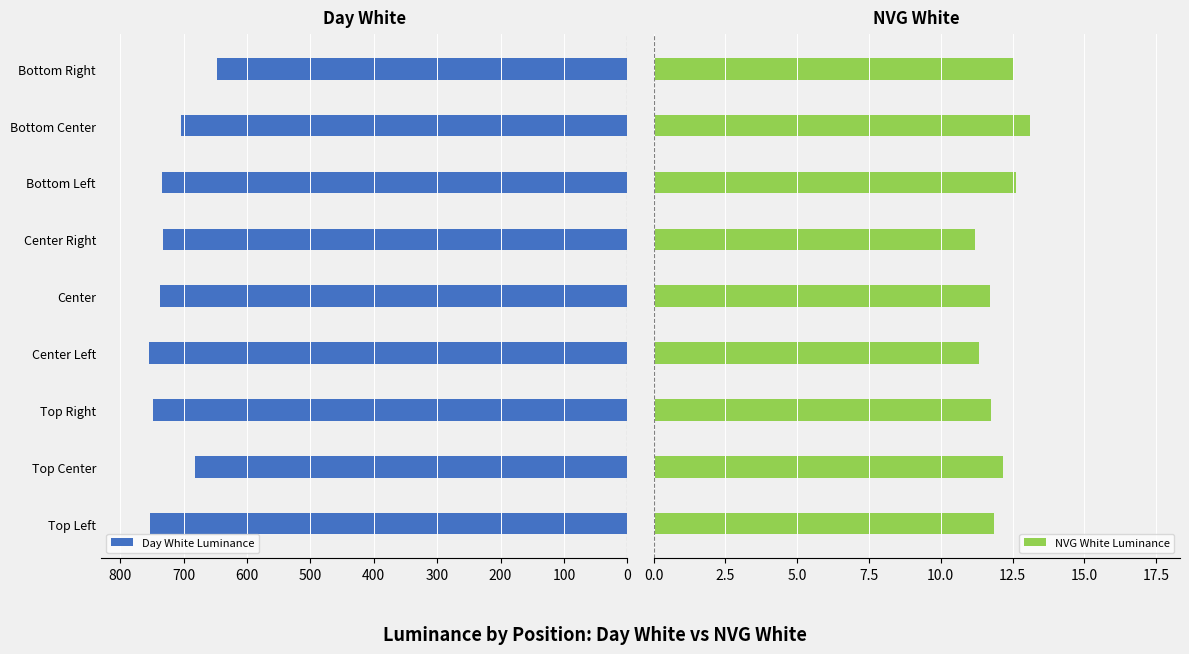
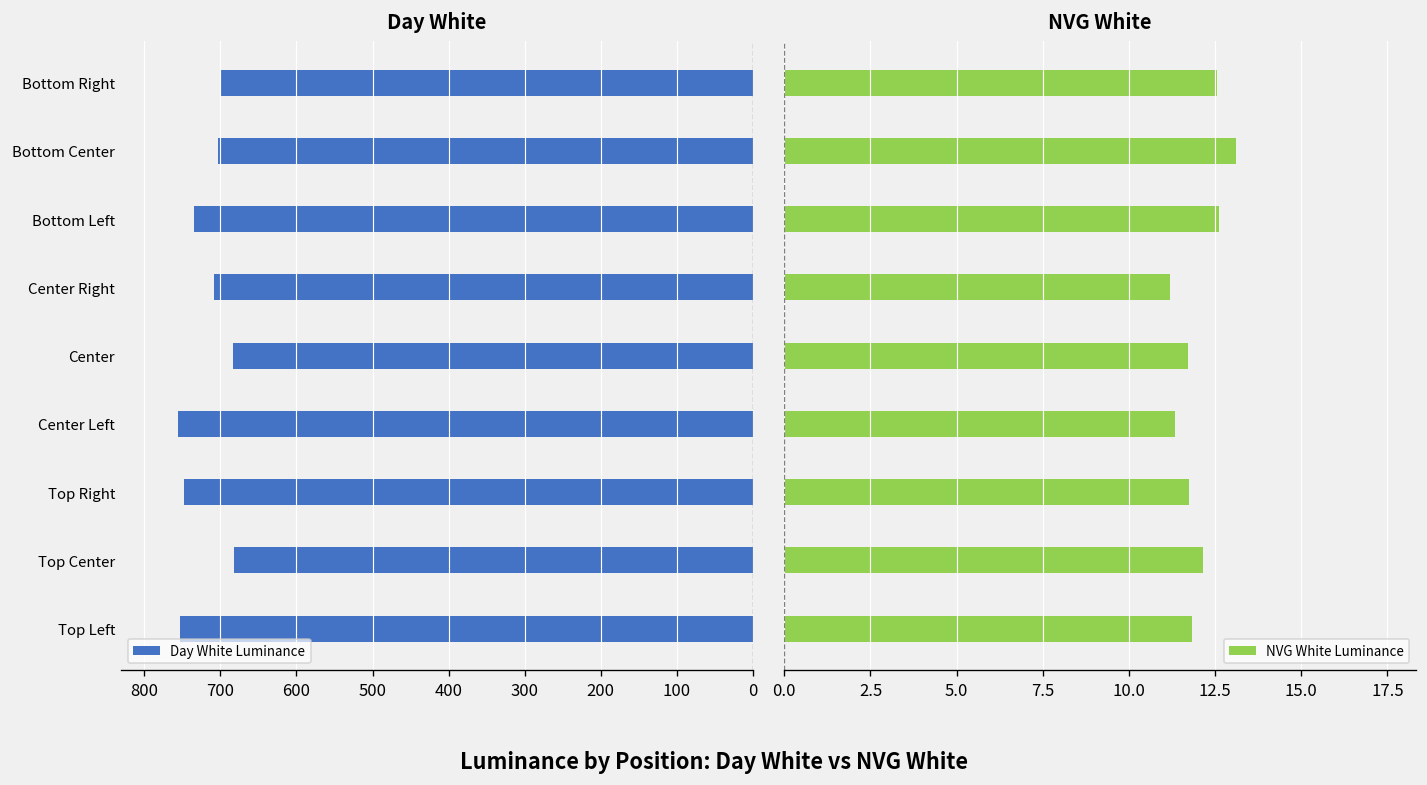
Day White, Bottom Right: 650 -> 700
Day White, Center Right: 730 -> 710
Day White, Center: 740 -> 680
